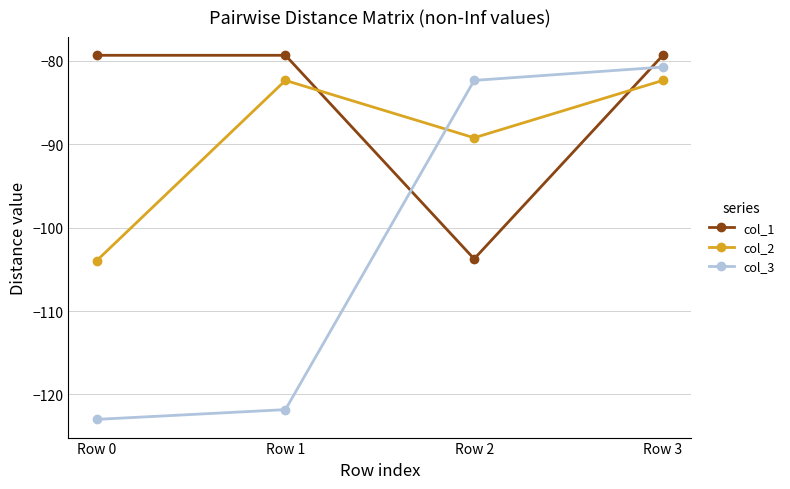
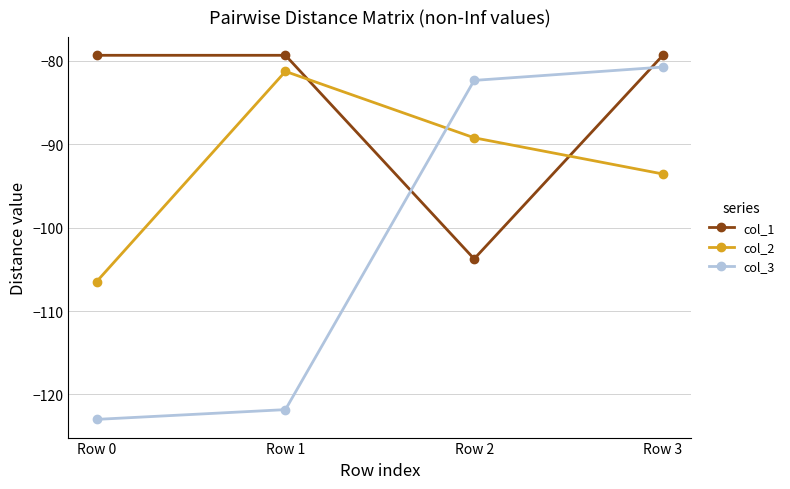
col_2, Row 0: -104 -> -106
col_2, Row 1: -82 -> -81
col_2, Row 3: -82 -> -94
